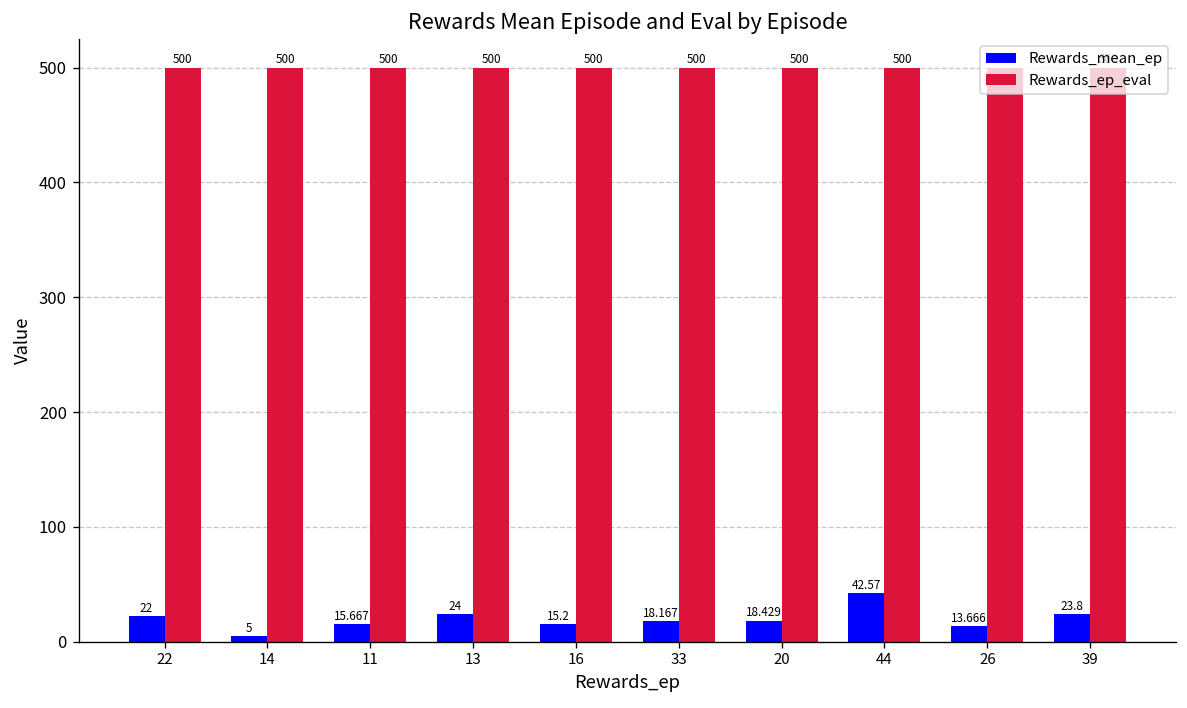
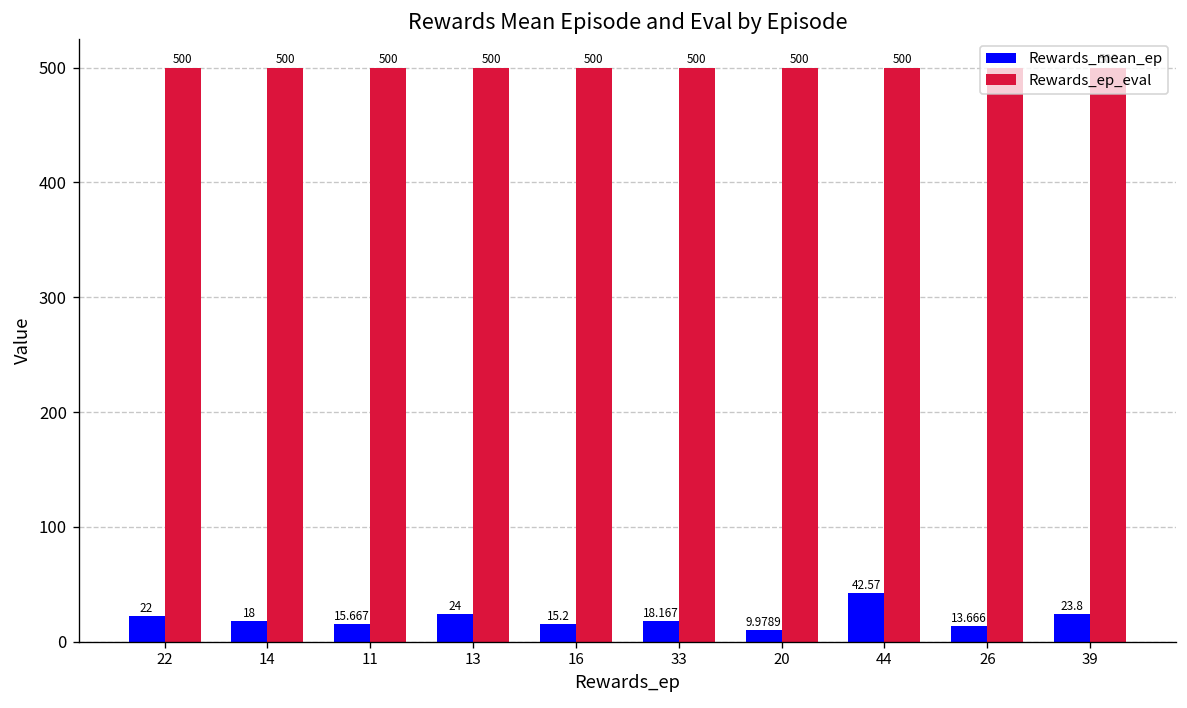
Rewards_mean_ep, 14: 5 -> 18
Rewards_mean_ep, 20: 18.429 -> 9.9789
